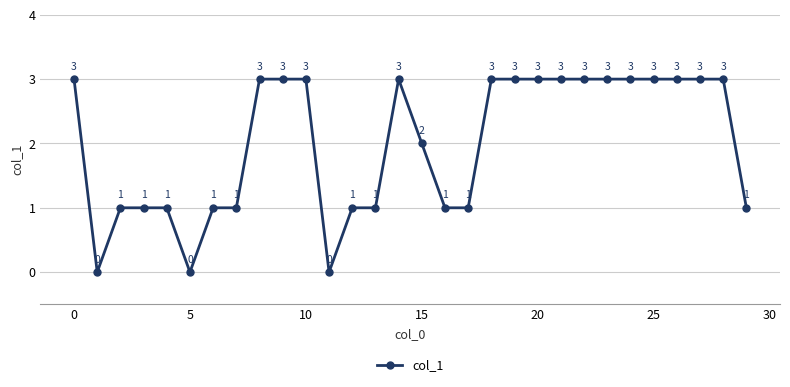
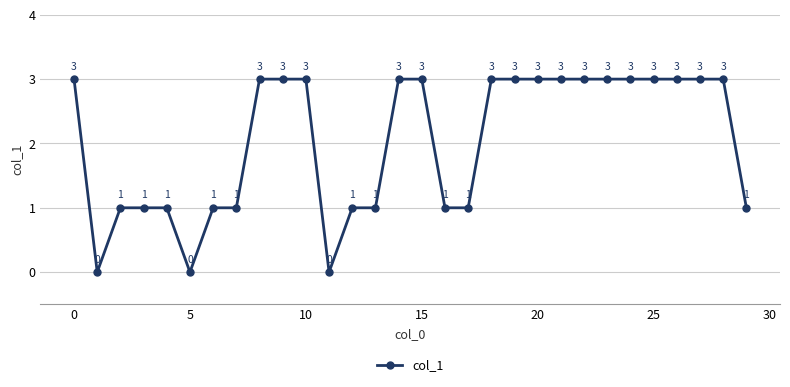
15: 2 -> 3
